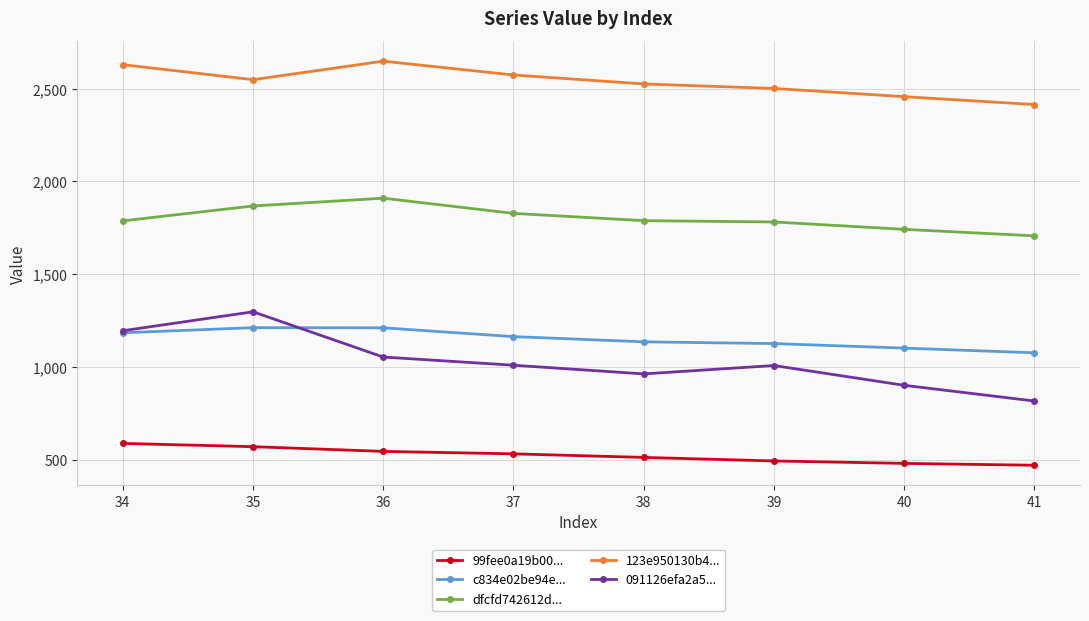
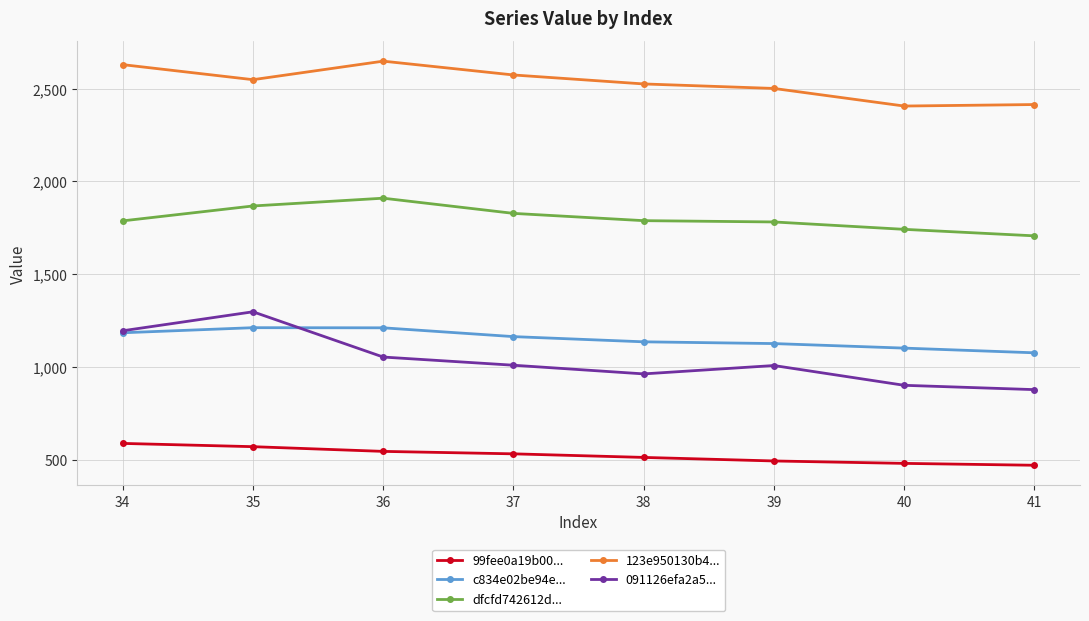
123e950130b4..., 40: 2,460 -> 2,410
091126efa2a5..., 41: 820 -> 880
